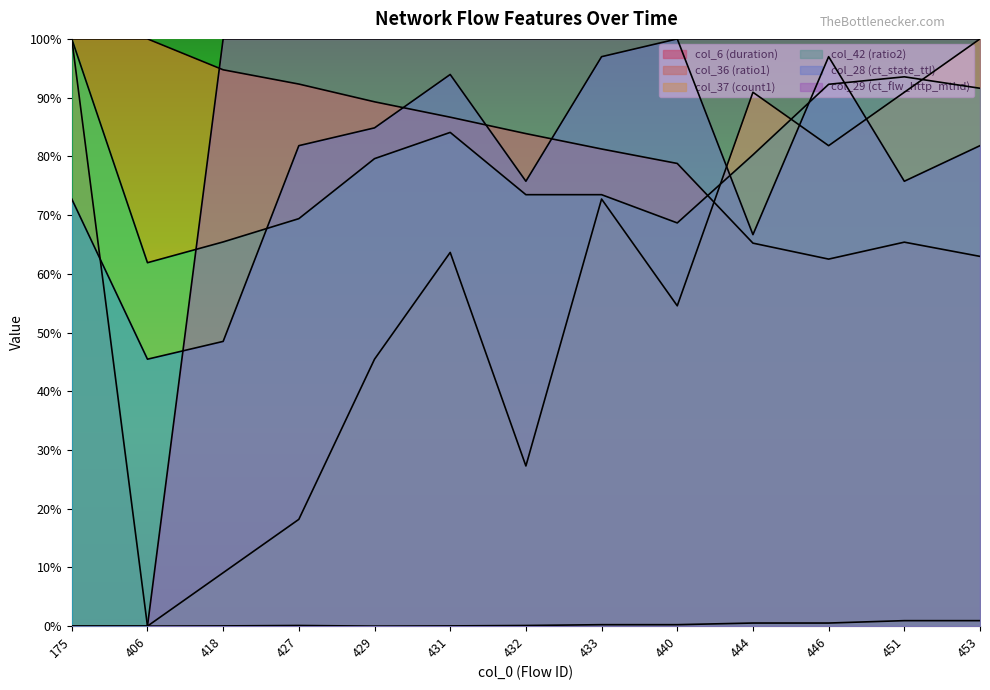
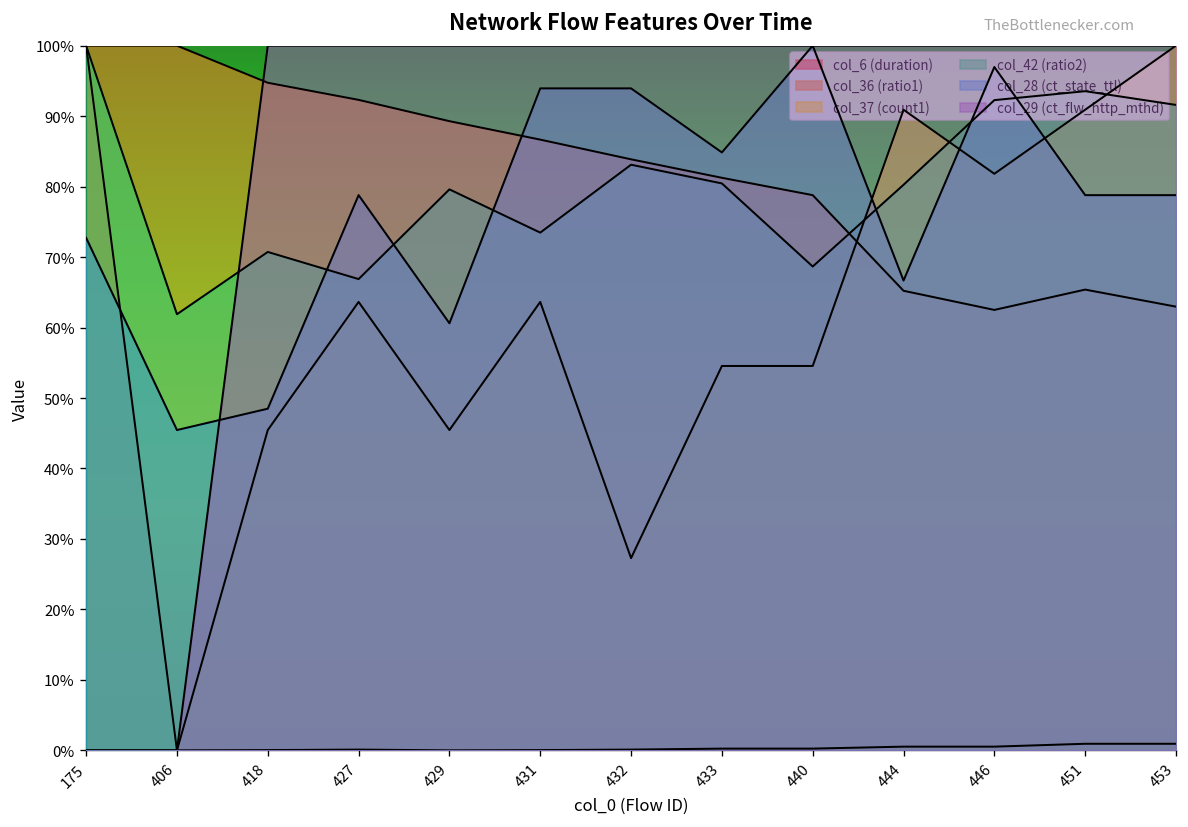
col_37 (count1), 418: 9% -> 45%
col_42 (ratio2), 418: 65% -> 71%
col_37 (count1), 427: 18% -> 64%
col_42 (ratio2), 427: 69% -> 67%
col_28 (ct_state_ttl), 427: 82% -> 79%
col_28 (ct_state_ttl), 429: 85% -> 61%
col_42 (ratio2), 431: 84% -> 73%
col_42 (ratio2), 432: 73% -> 83%
col_28 (ct_state_ttl), 432: 76% -> 94%
col_37 (count1), 433: 73% -> 55%
col_42 (ratio2), 433: 73% -> 80%
col_28 (ct_state_ttl), 433: 97% -> 85%
col_28 (ct_state_ttl), 451: 76% -> 79%
col_28 (ct_state_ttl), 453: 82% -> 79%
